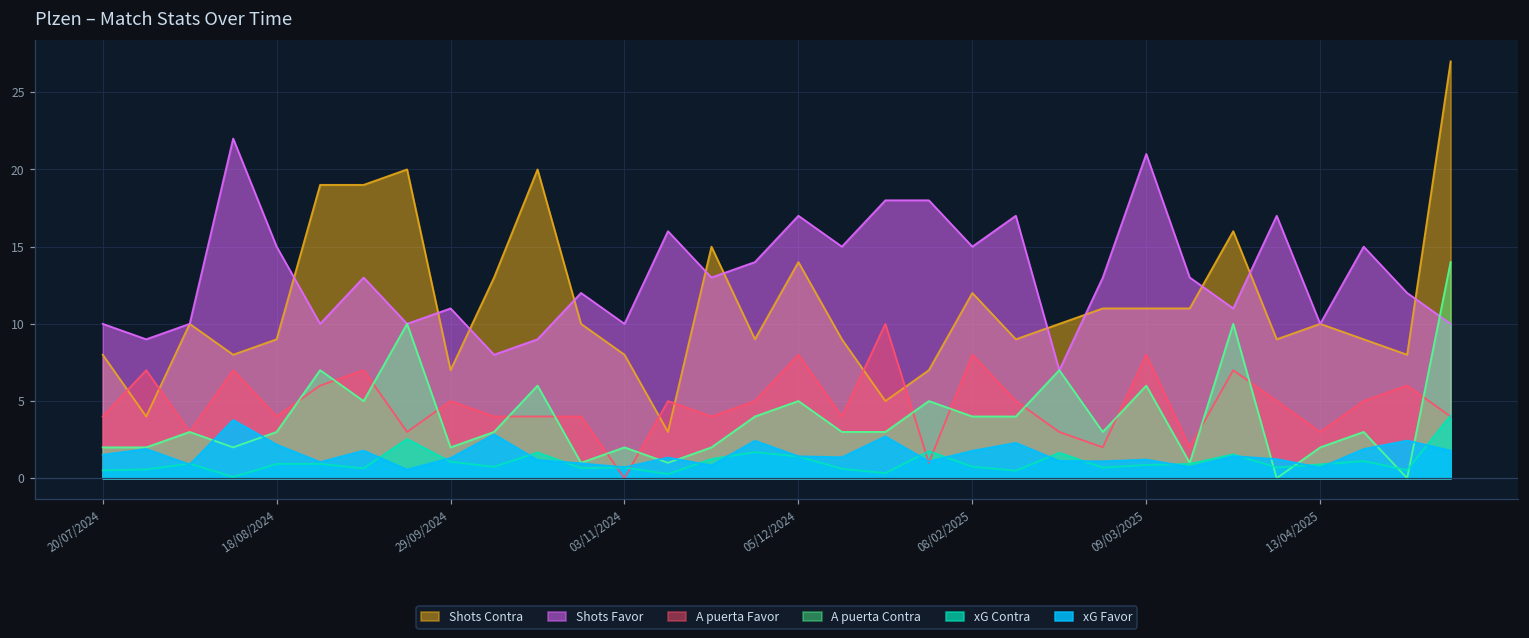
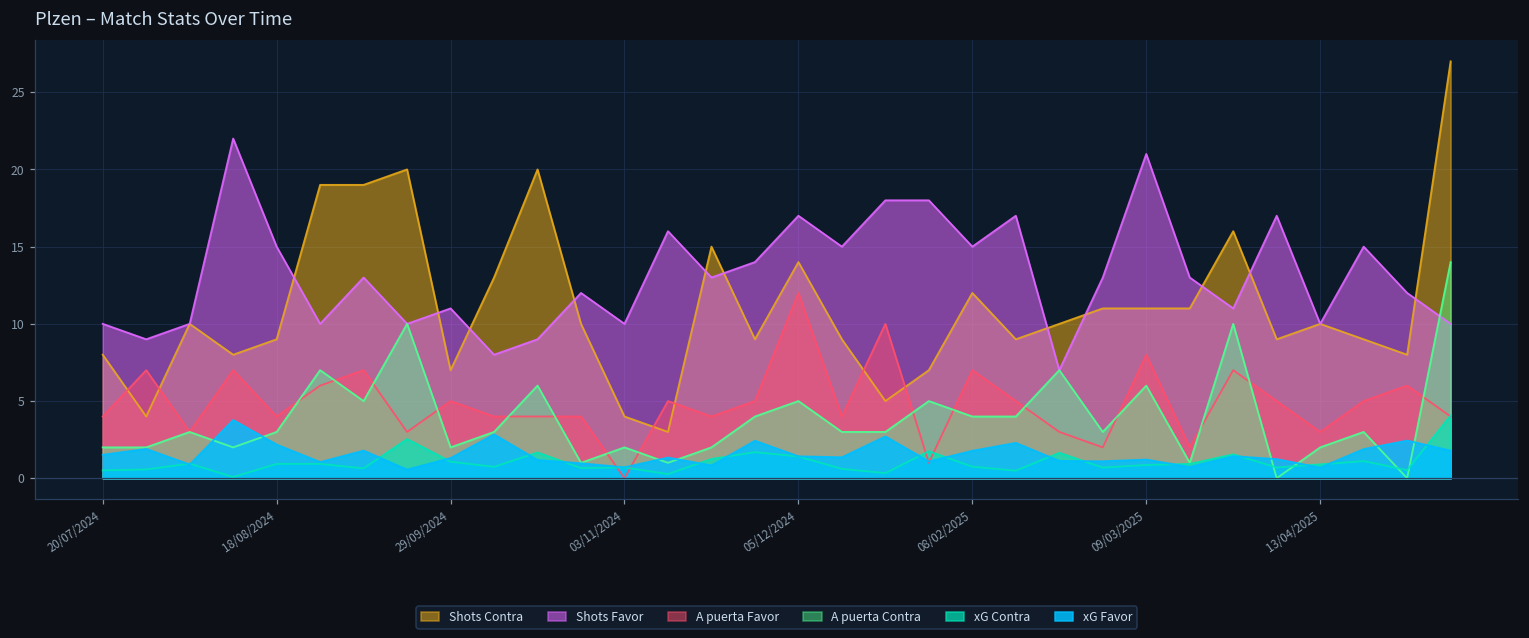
Shots Contra, 03/11/2024: 8 -> 4
A puerta Favor, 05/12/2024: 8 -> 12
A puerta Favor, 08/02/2025: 8 -> 7
